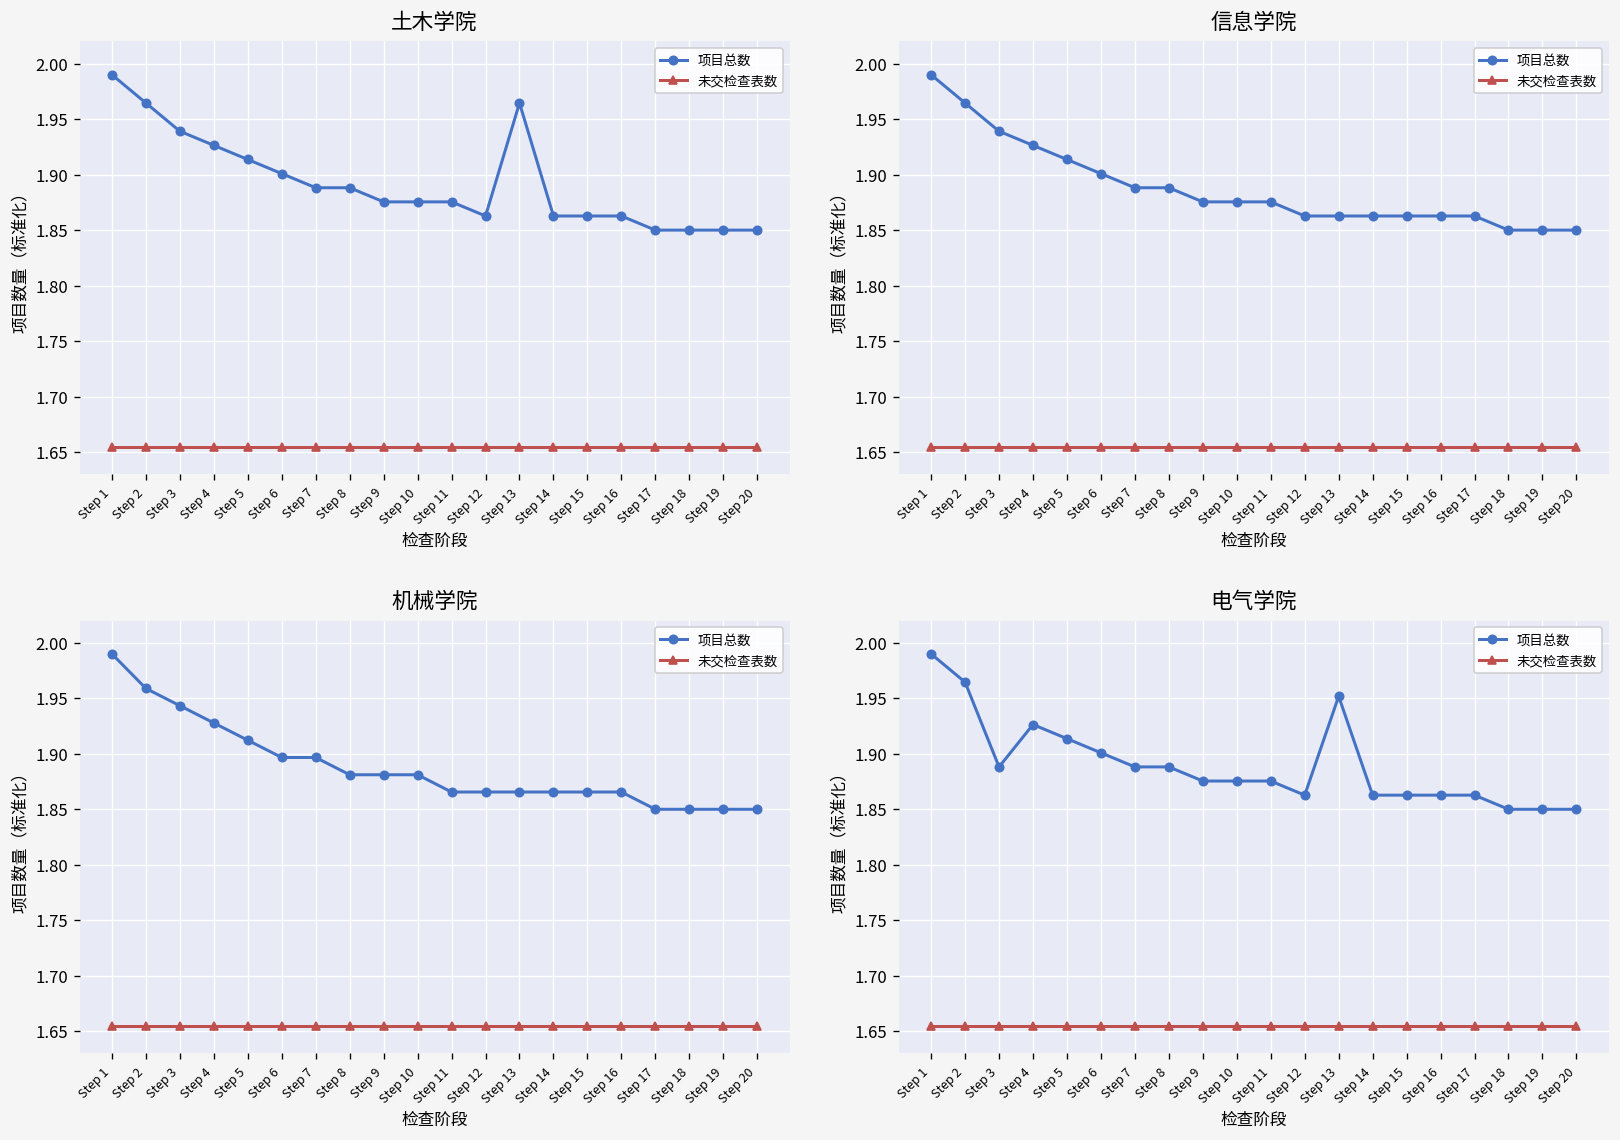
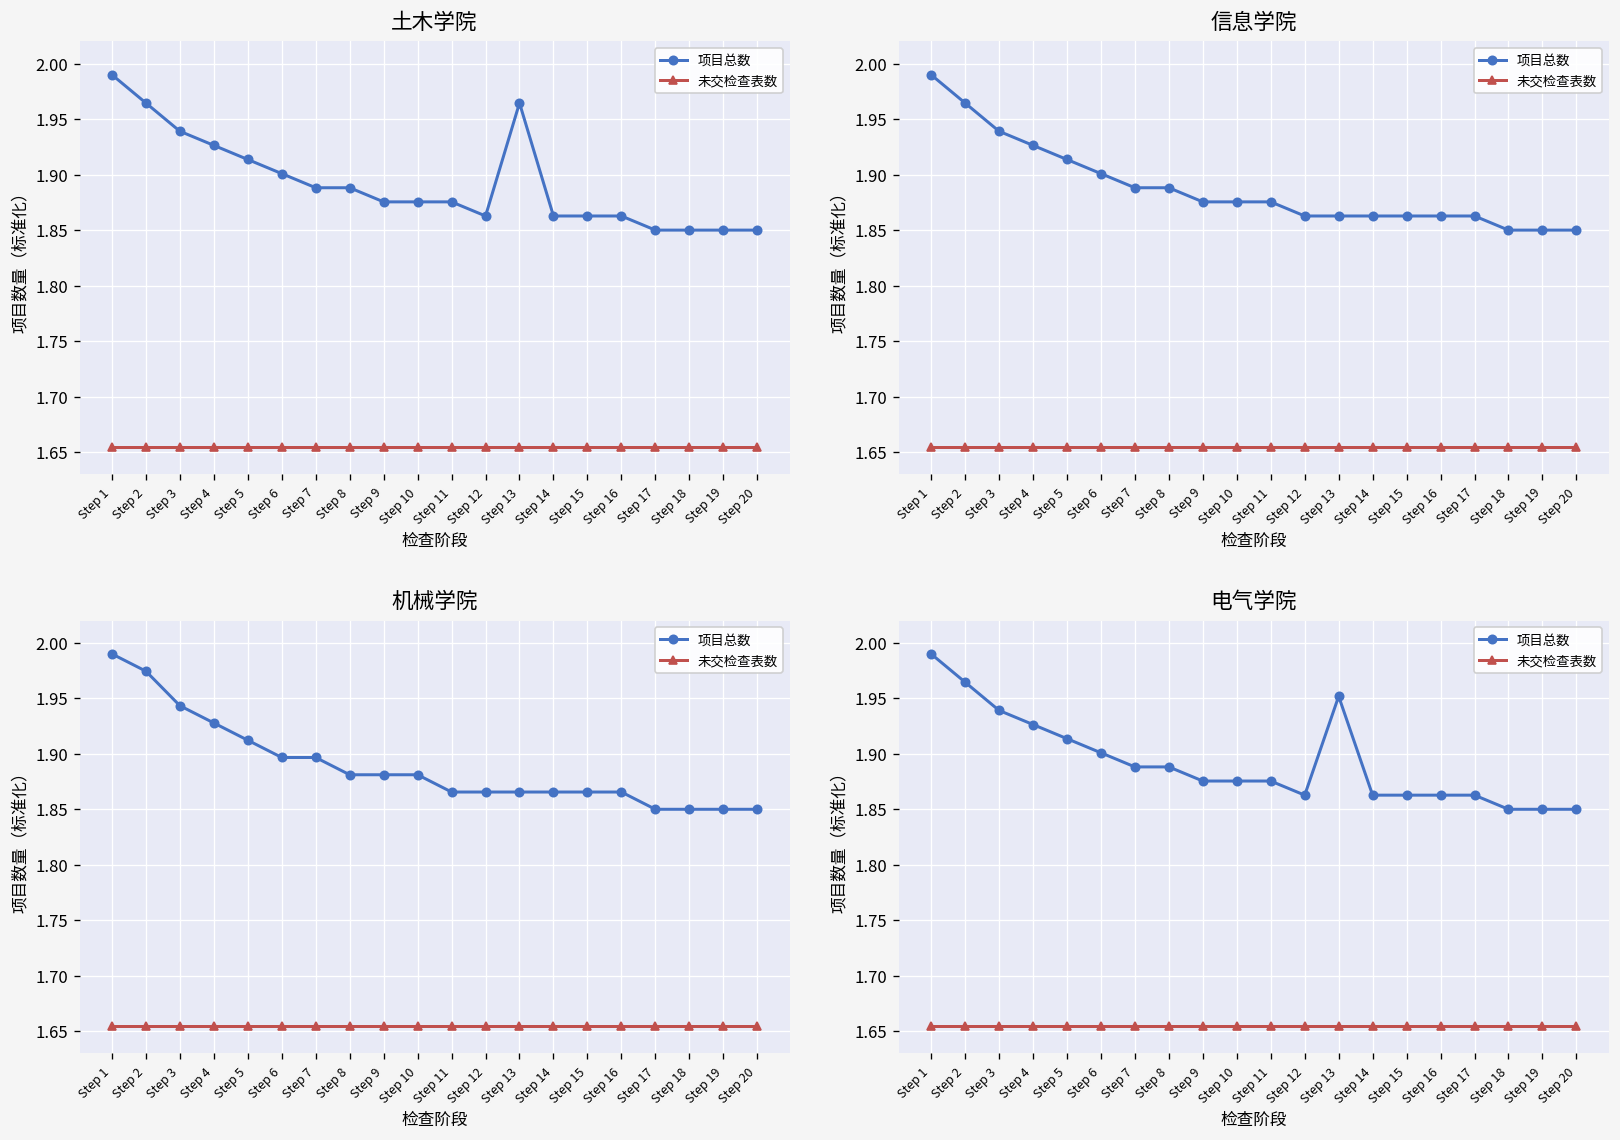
机械学院, 项目总数, Step 2: 1.96 -> 1.97
电气学院, 项目总数, Step 3: 1.89 -> 1.94
